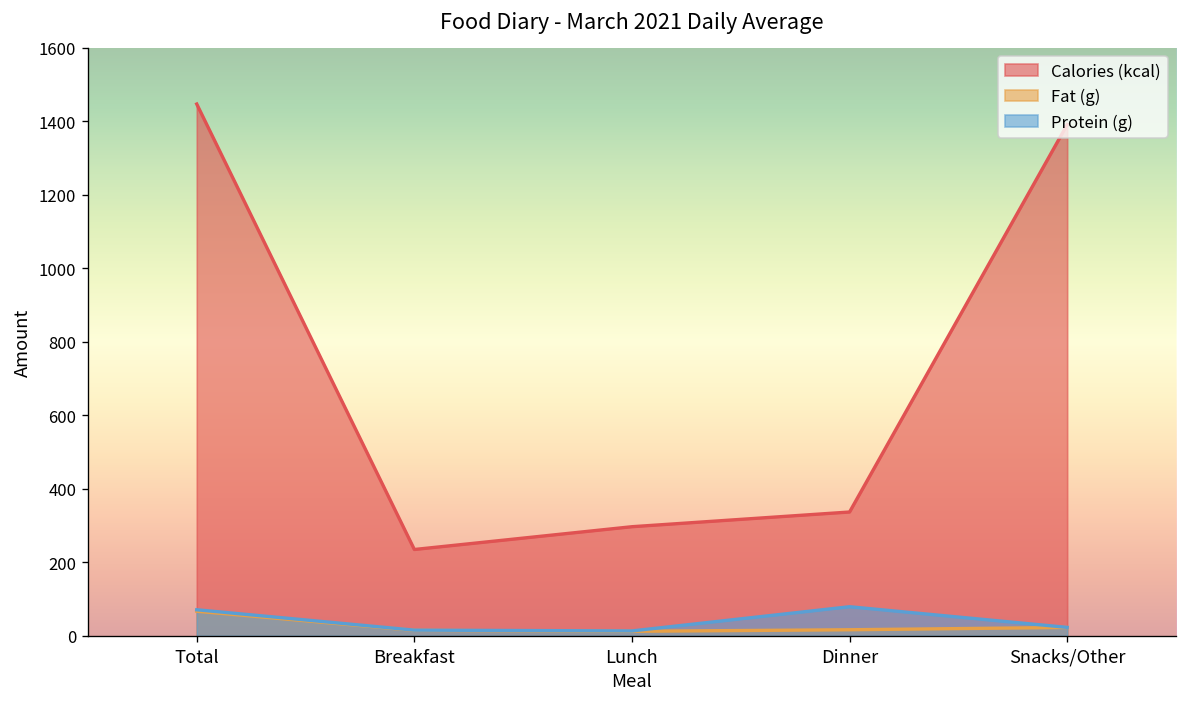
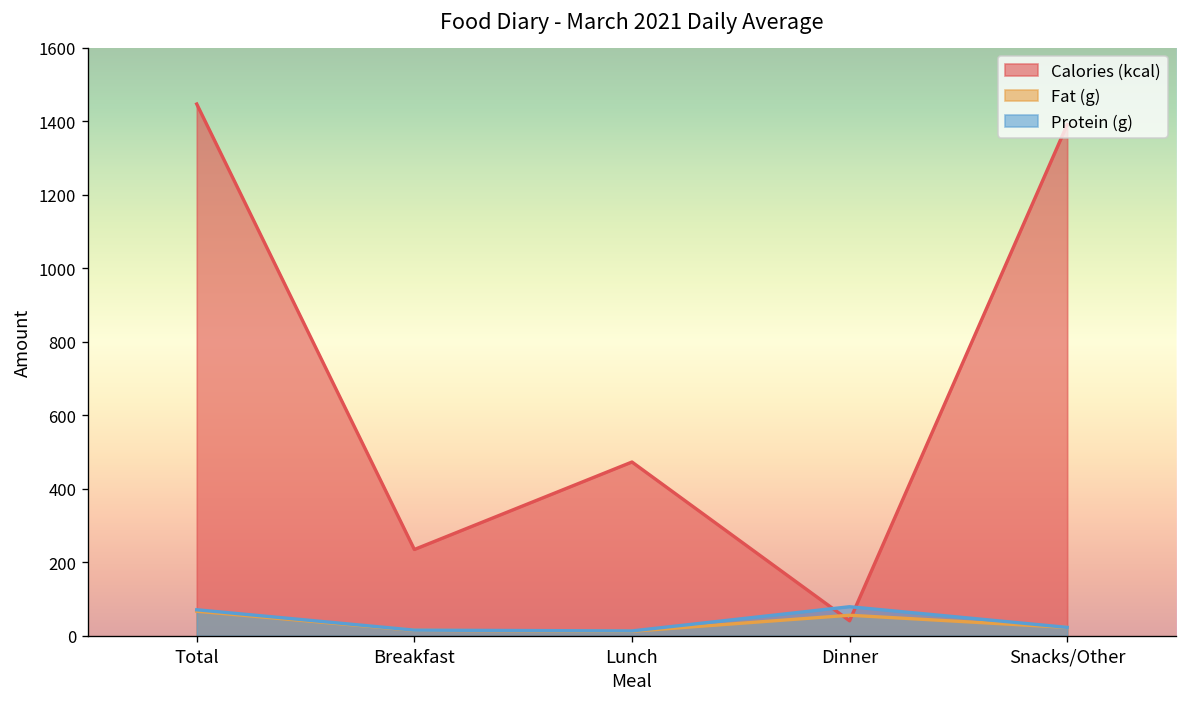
Calories (kcal), Lunch: 300 -> 470
Calories (kcal), Dinner: 340 -> 40
Fat (g), Dinner: 20 -> 60
